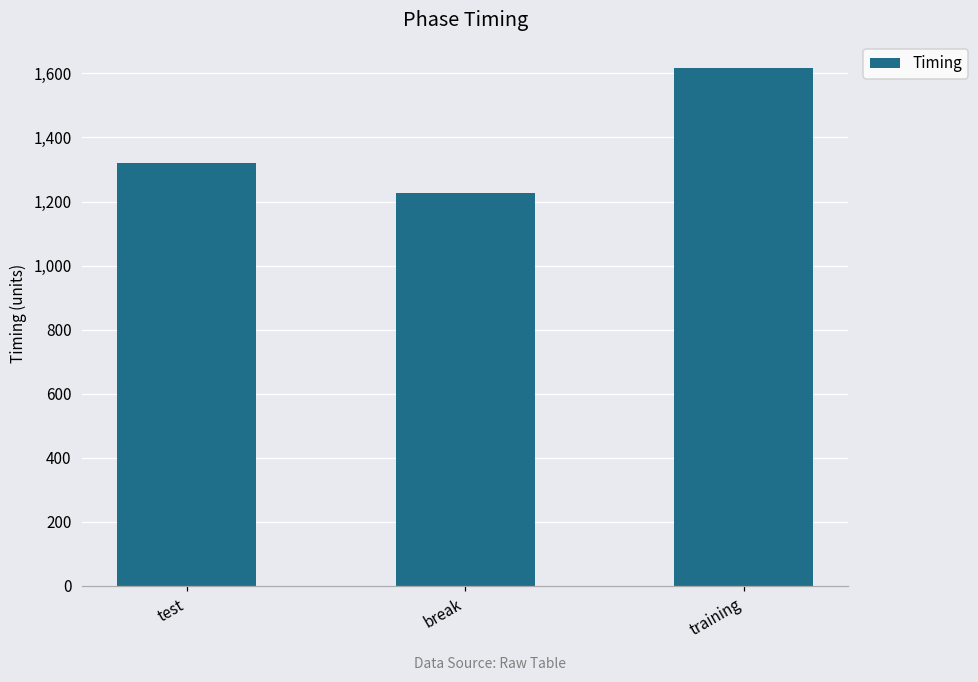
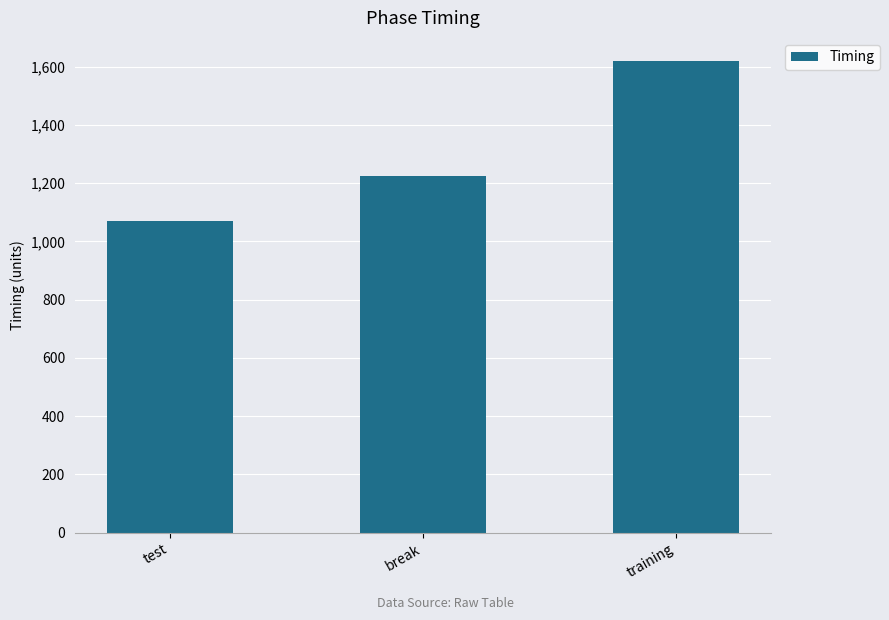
test: 1,320 -> 1,070
